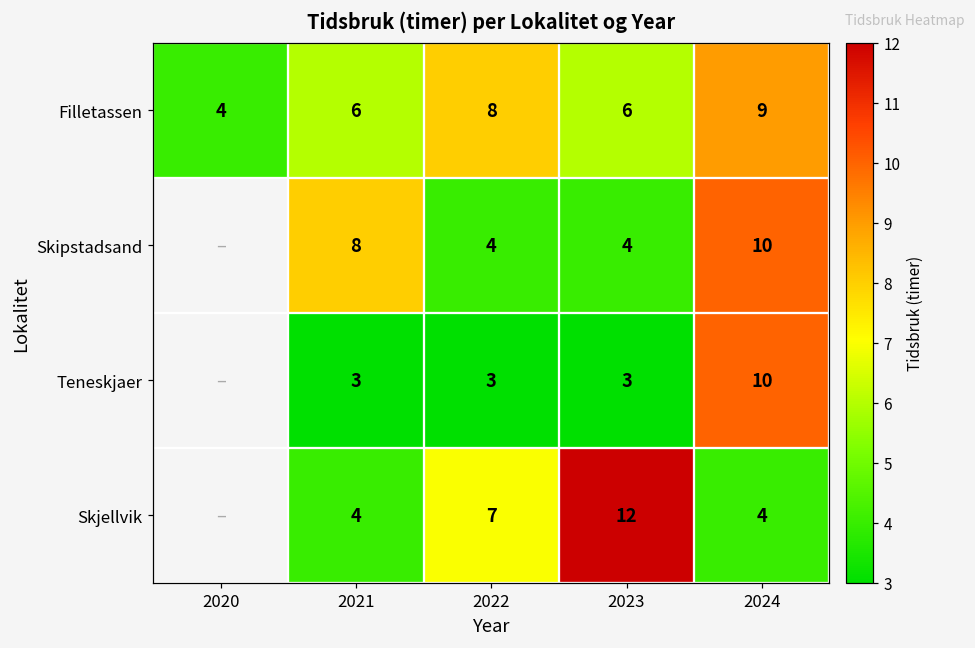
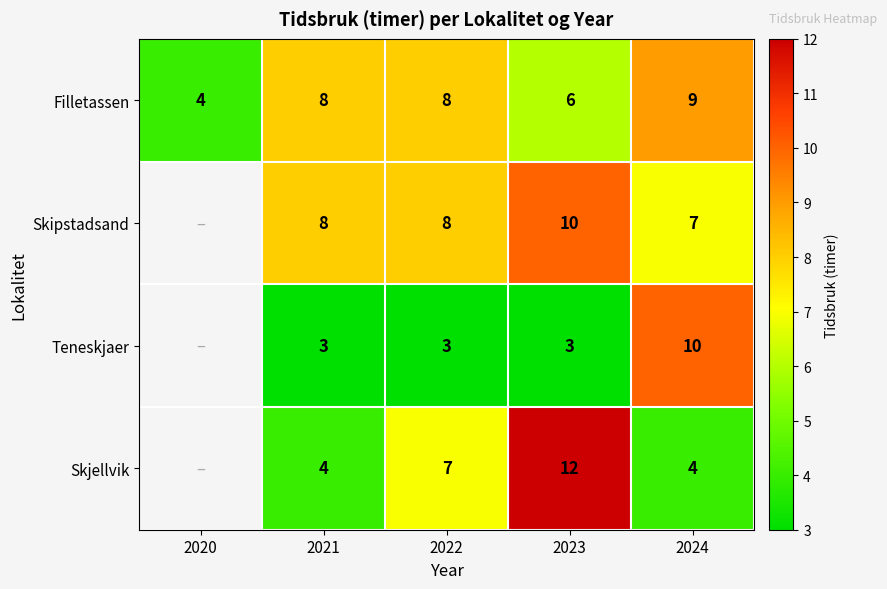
Filletassen, 2021: 6 -> 8
Skipstadsand, 2022: 4 -> 8
Skipstadsand, 2023: 4 -> 10
Skipstadsand, 2024: 10 -> 7
